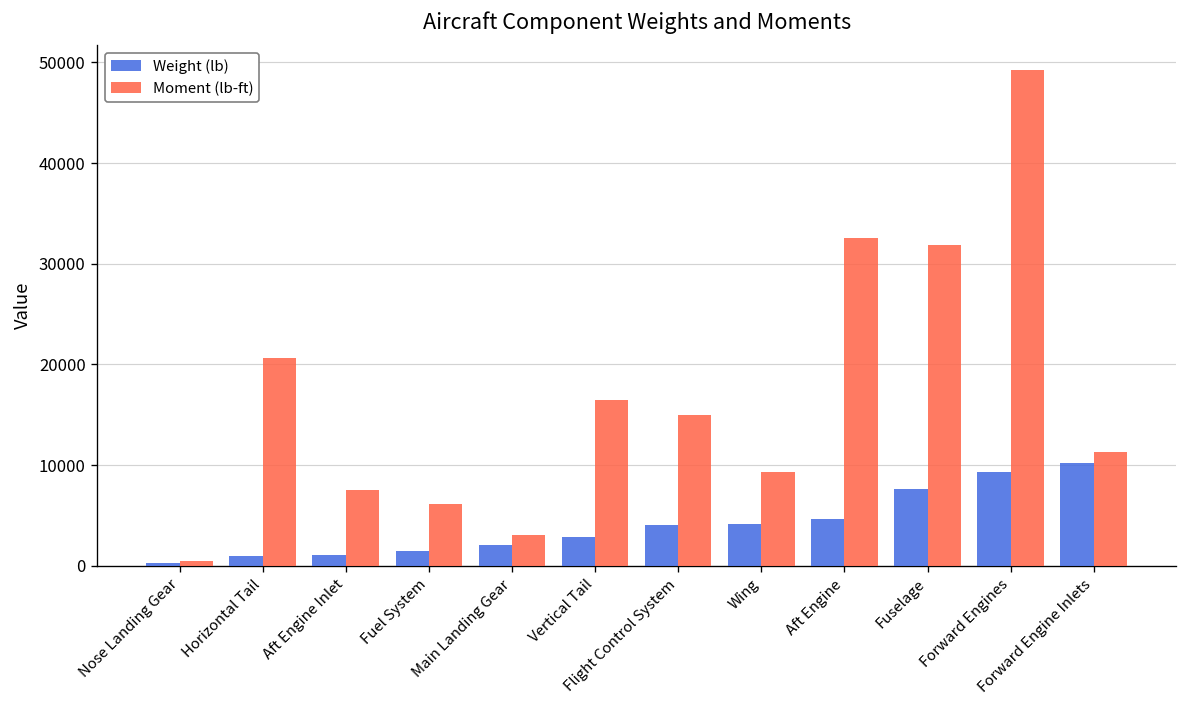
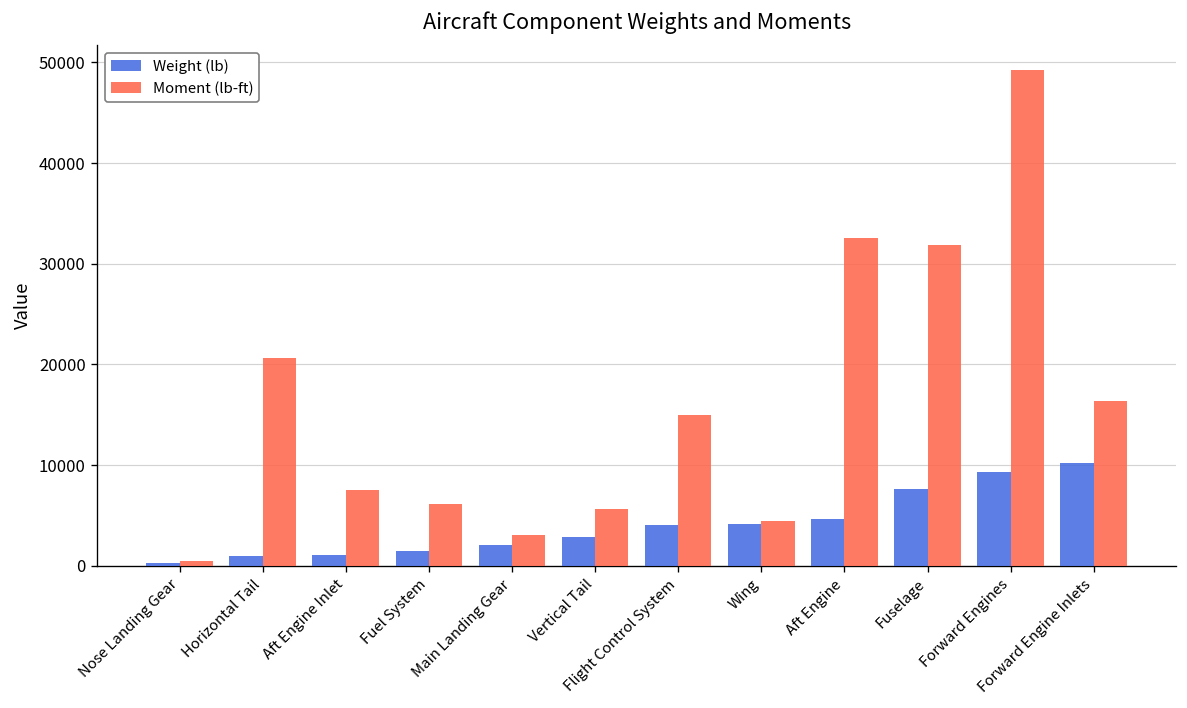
Moment (lb-ft), Vertical Tail: 16000 -> 6000
Moment (lb-ft), Wing: 9000 -> 4000
Moment (lb-ft), Forward Engine Inlets: 11000 -> 16000
